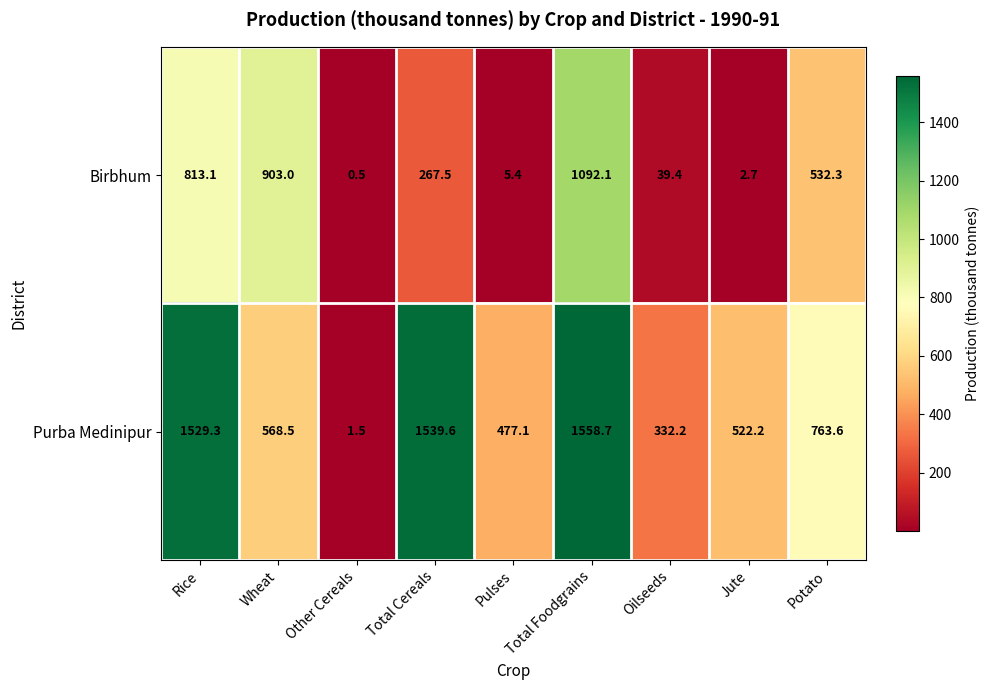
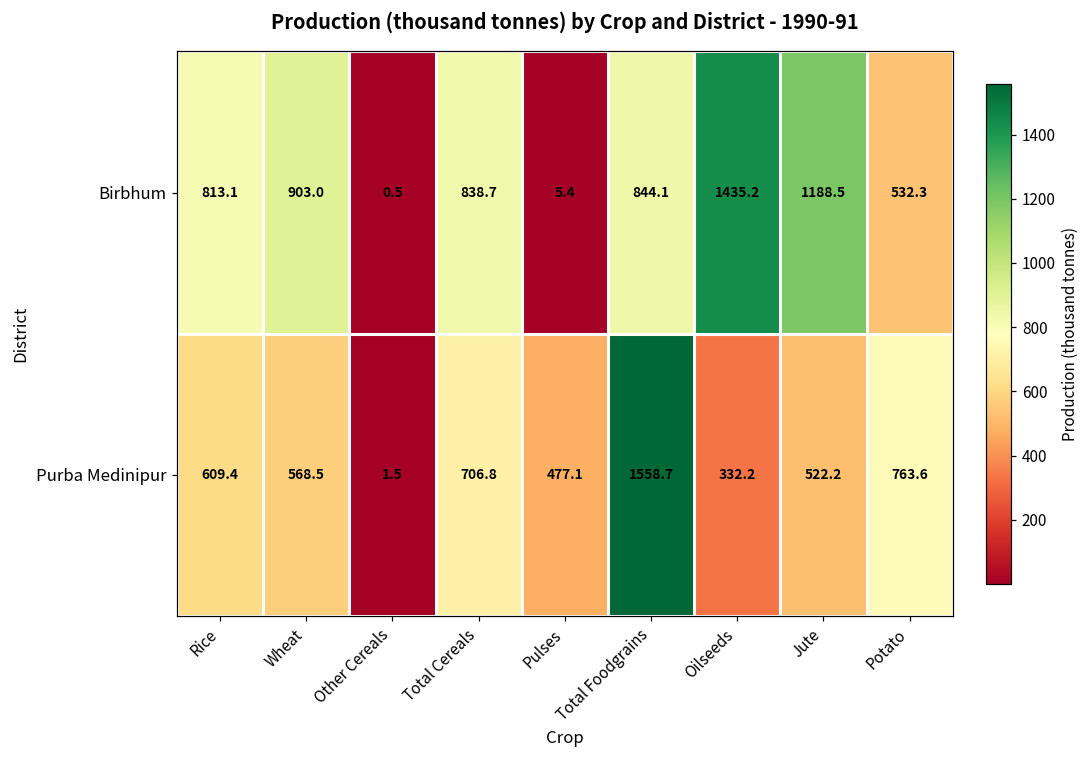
Birbhum, Total Cereals: 267.5 -> 838.7
Birbhum, Total Foodgrains: 1092.1 -> 844.1
Birbhum, Oilseeds: 39.4 -> 1435.2
Birbhum, Jute: 2.7 -> 1188.5
Purba Medinipur, Rice: 1529.3 -> 609.4
Purba Medinipur, Total Cereals: 1539.6 -> 706.8
